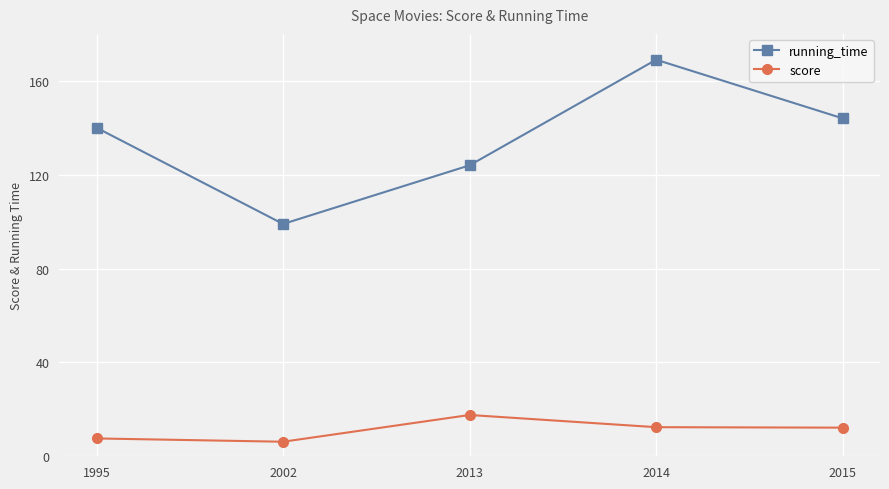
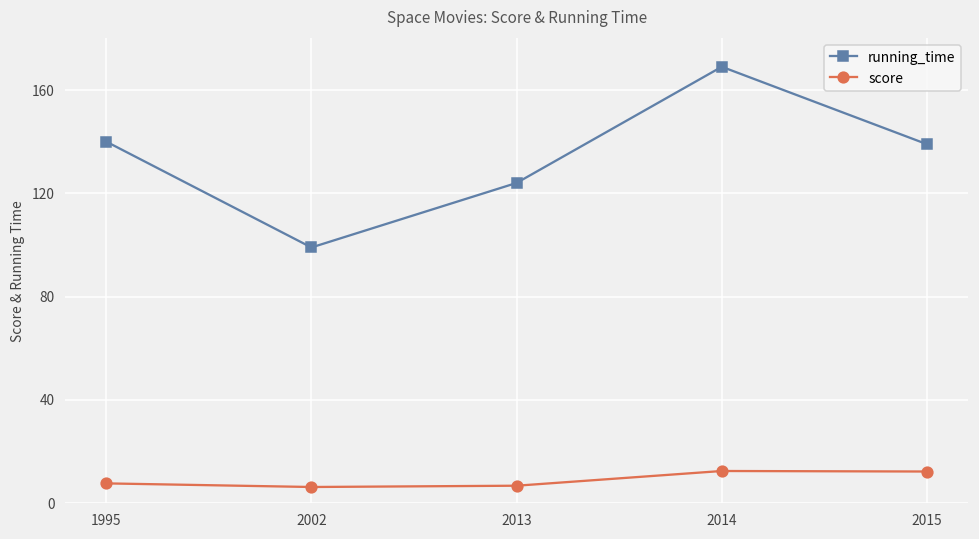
score, 2013: 18 -> 7
running_time, 2015: 144 -> 139
